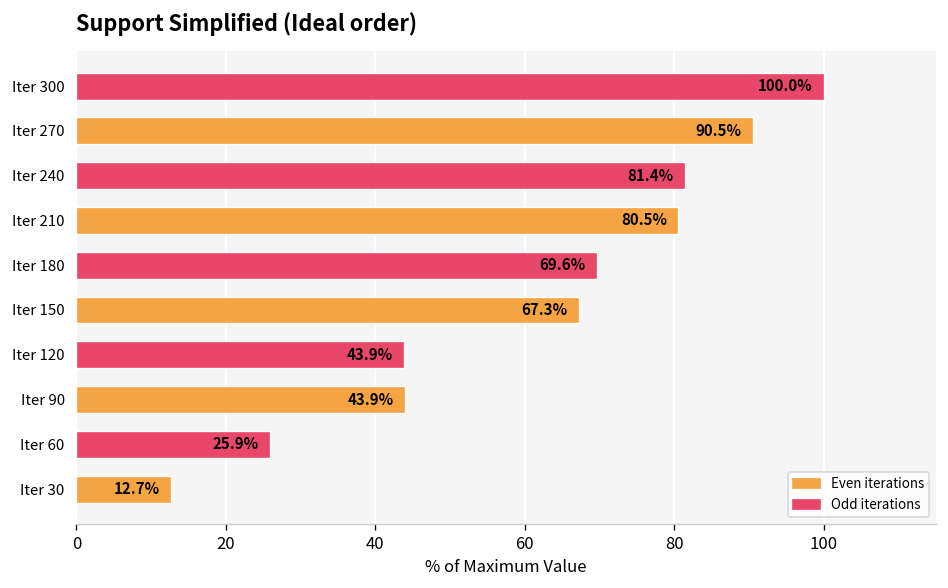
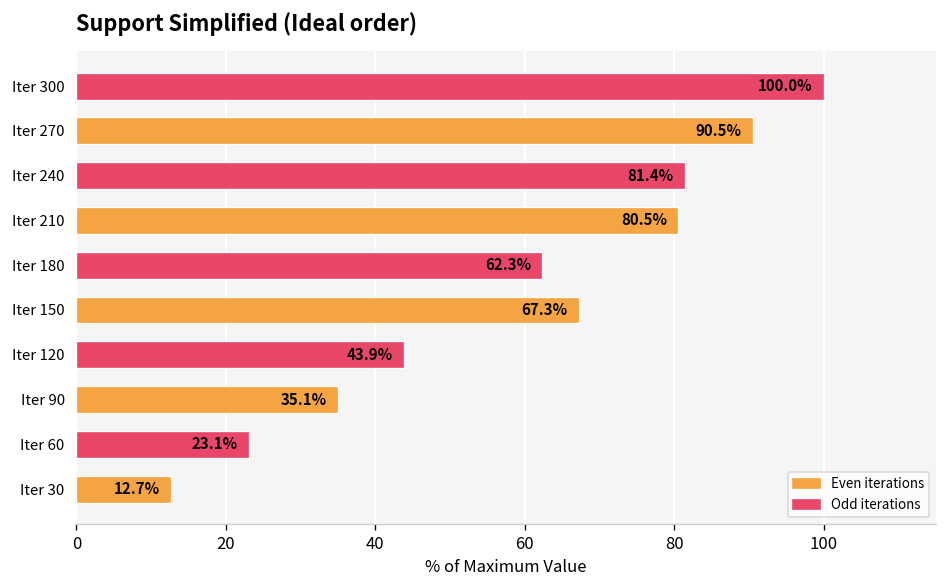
Iter 180: 69.6% -> 62.3%
Iter 90: 43.9% -> 35.1%
Iter 60: 25.9% -> 23.1%
